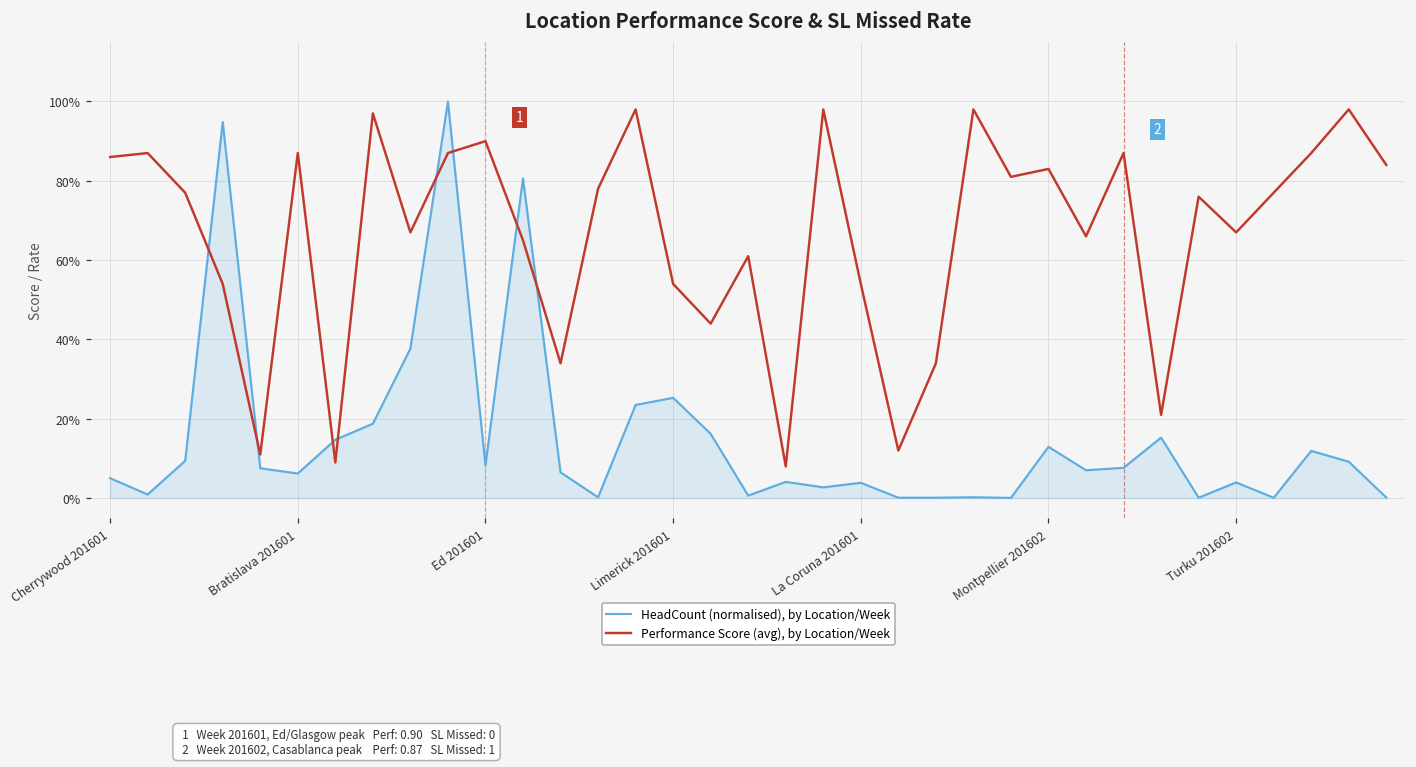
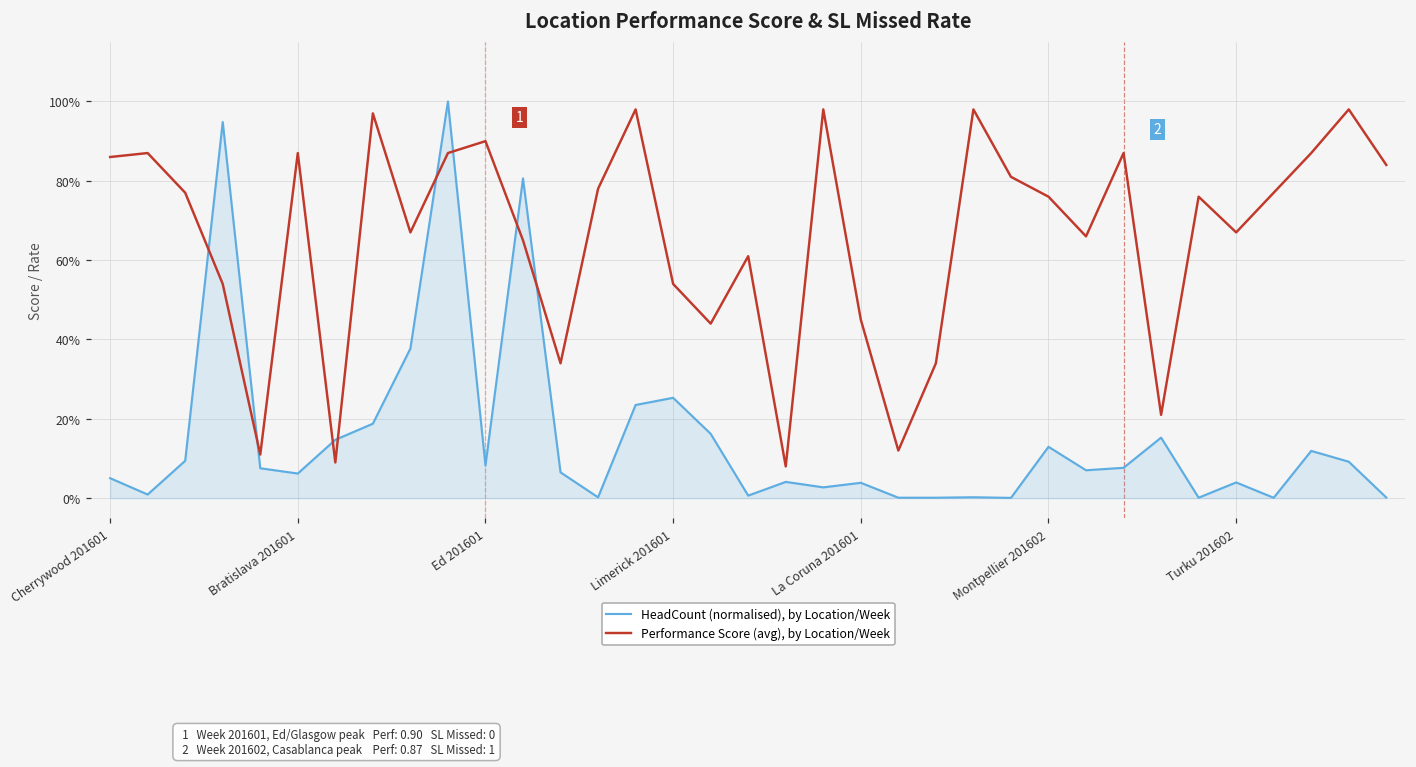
Performance Score (avg), by Location/Week, La Coruna 201601: 54% -> 45%
Performance Score (avg), by Location/Week, Montpellier 201602: 83% -> 76%
